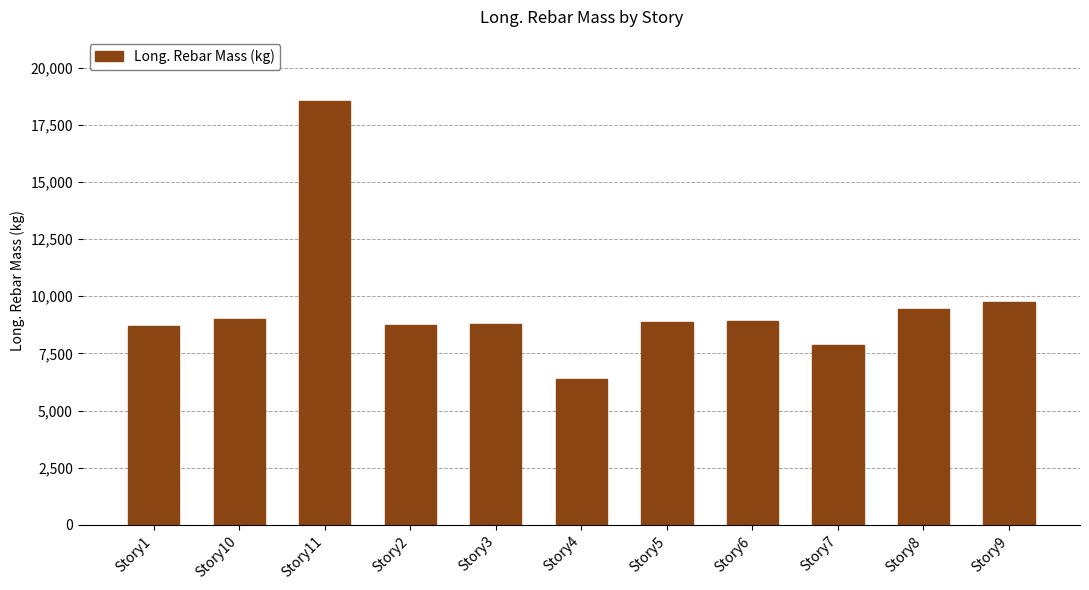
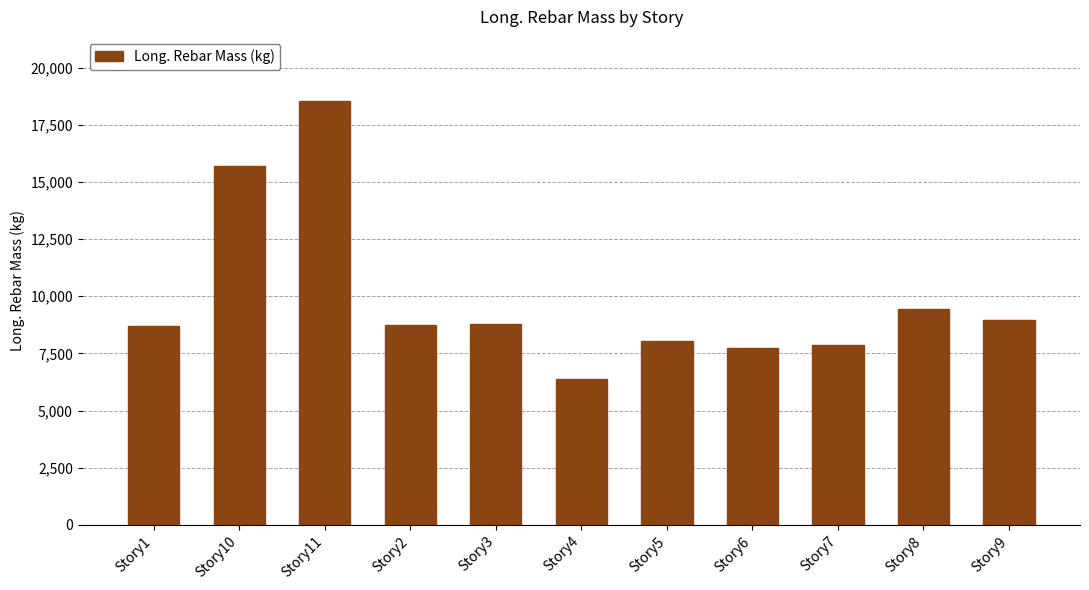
Story10: 9,000 -> 15,700
Story5: 8,900 -> 8,000
Story6: 8,900 -> 7,800
Story9: 9,800 -> 9,000
